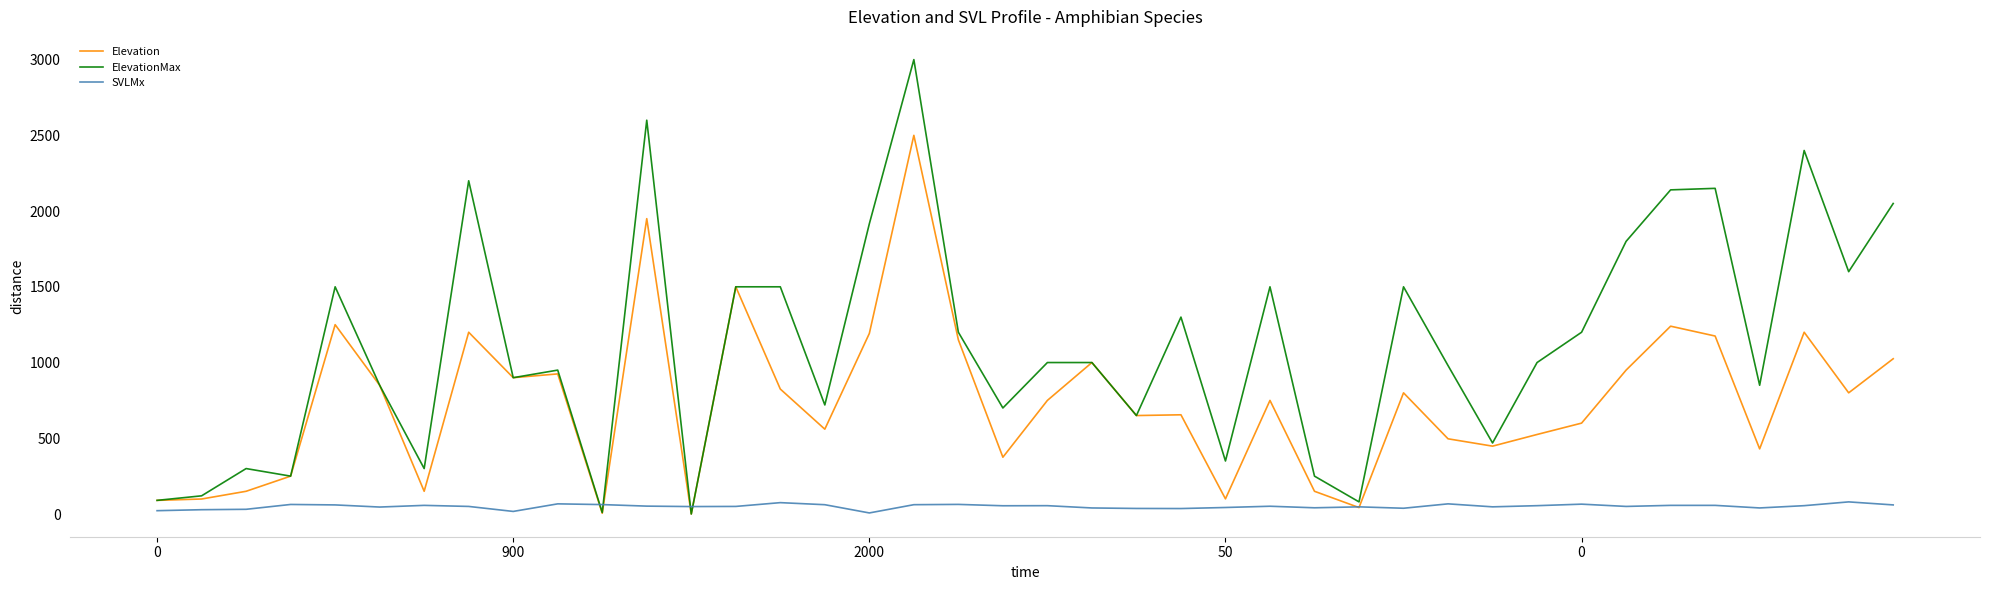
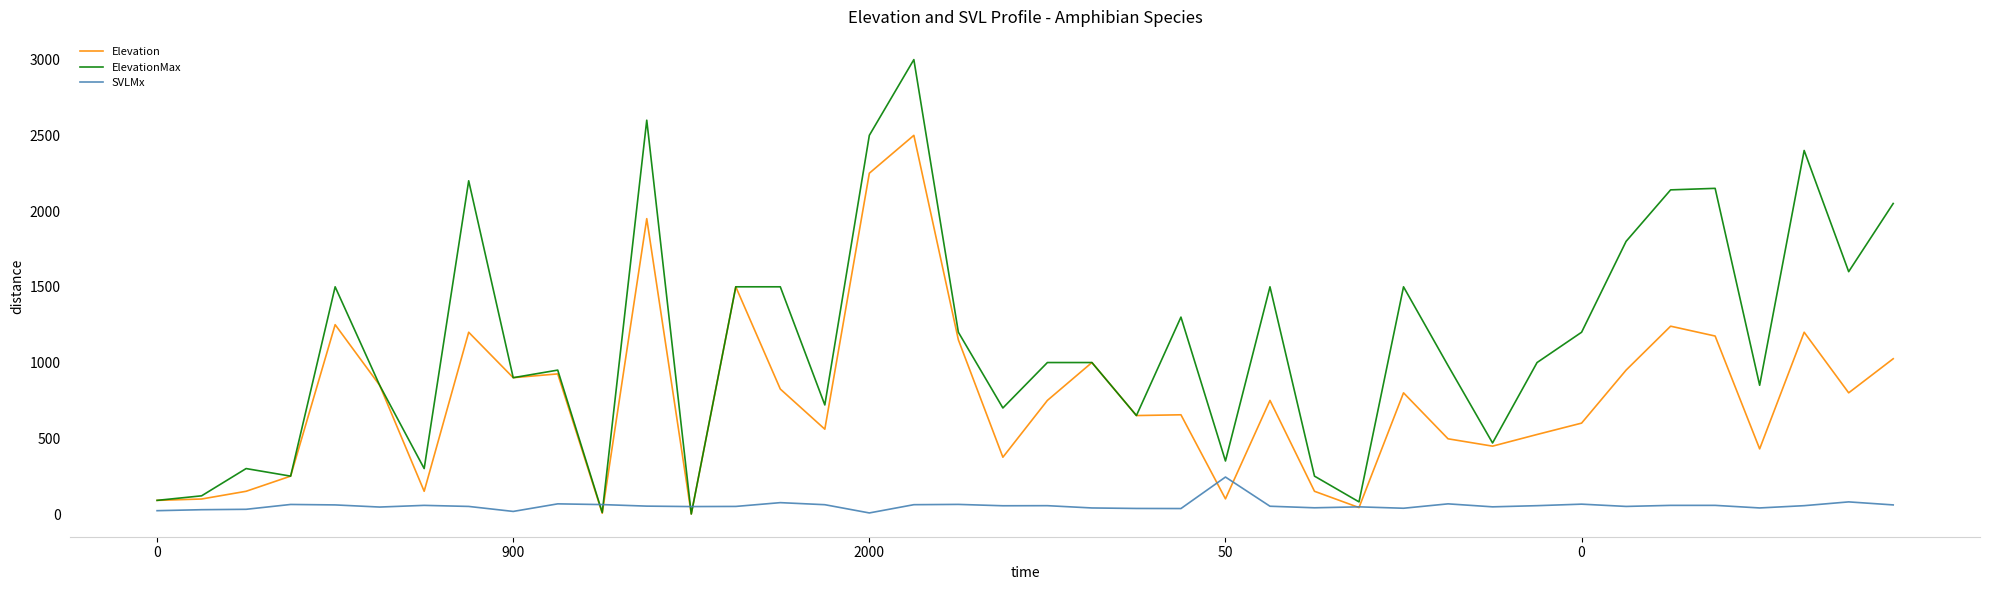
Elevation, 2000: 1190 -> 2250
ElevationMax, 2000: 1920 -> 2500
SVLMx, 50: 40 -> 240
